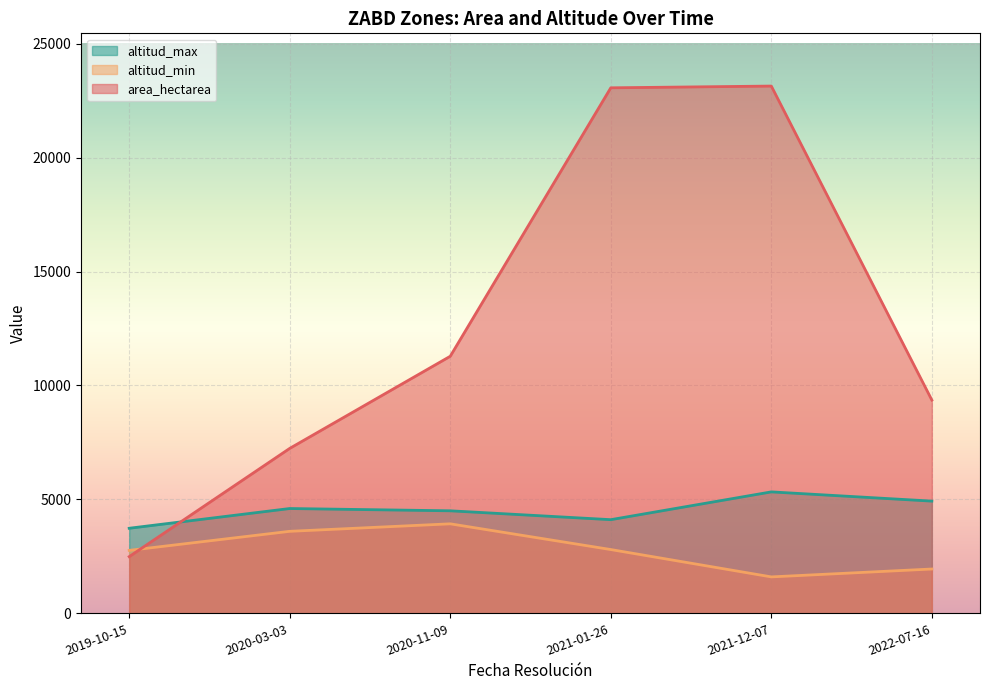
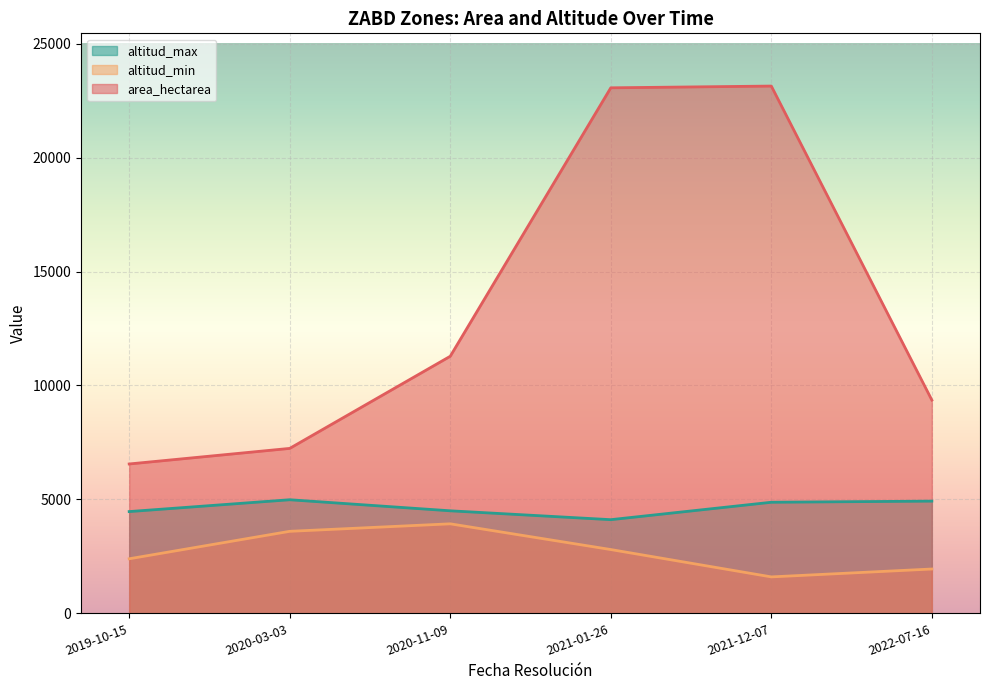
altitud_max, 2019-10-15: 3700 -> 4500
altitud_min, 2019-10-15: 2800 -> 2400
area_hectarea, 2019-10-15: 2500 -> 6600
altitud_max, 2020-03-03: 4600 -> 5000
altitud_max, 2021-12-07: 5300 -> 4900
